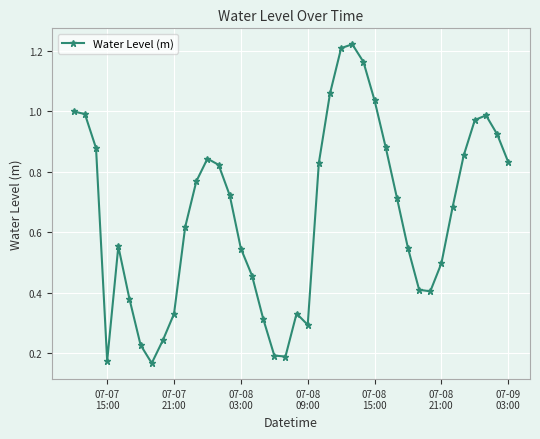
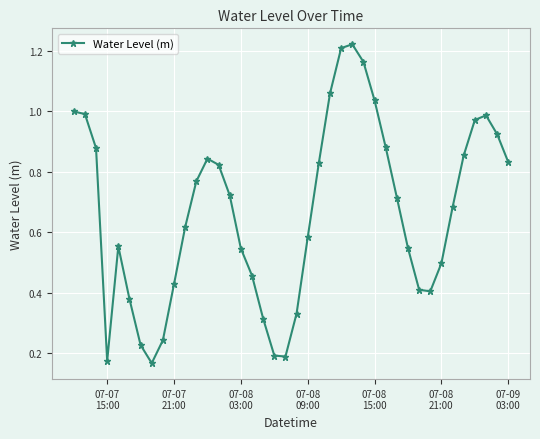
07-07 21:00: 0.33 -> 0.43
07-08 09:00: 0.29 -> 0.58
